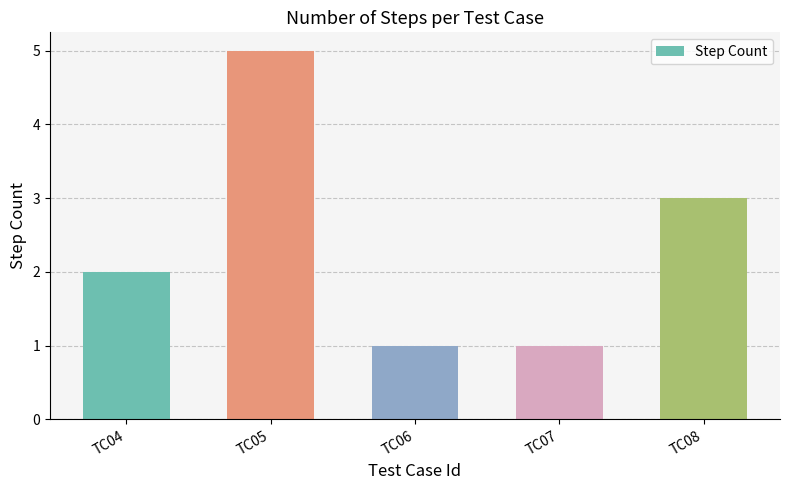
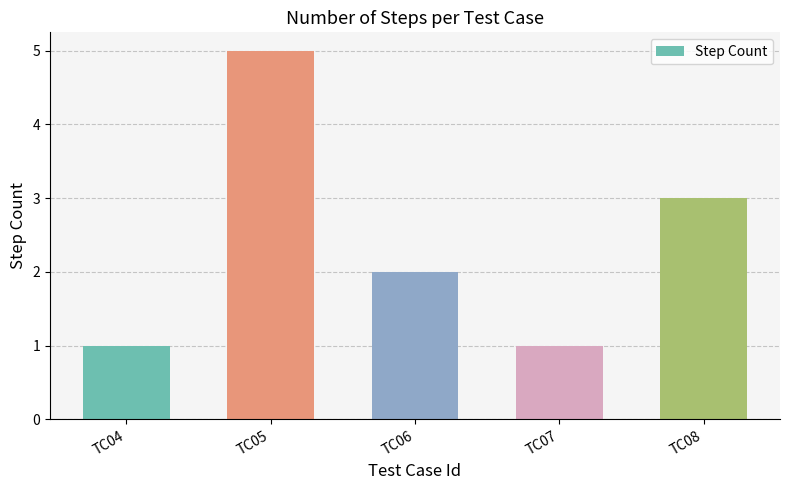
TC04: 2 -> 1
TC06: 1 -> 2
